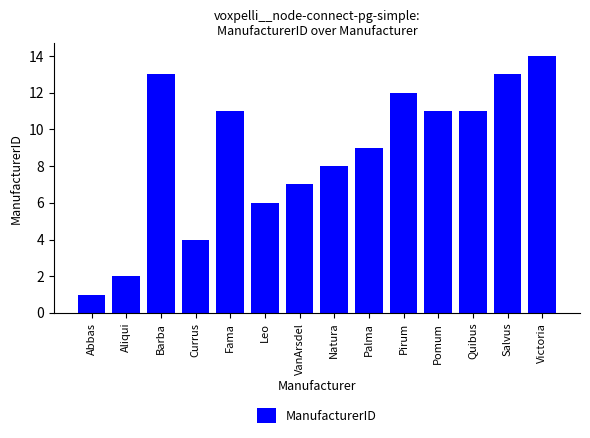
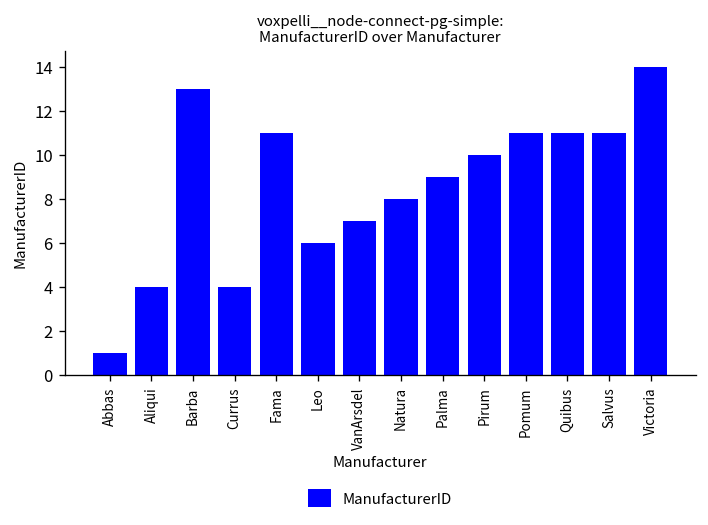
Aliqui: 2 -> 4
Pirum: 12 -> 10
Salvus: 13 -> 11
